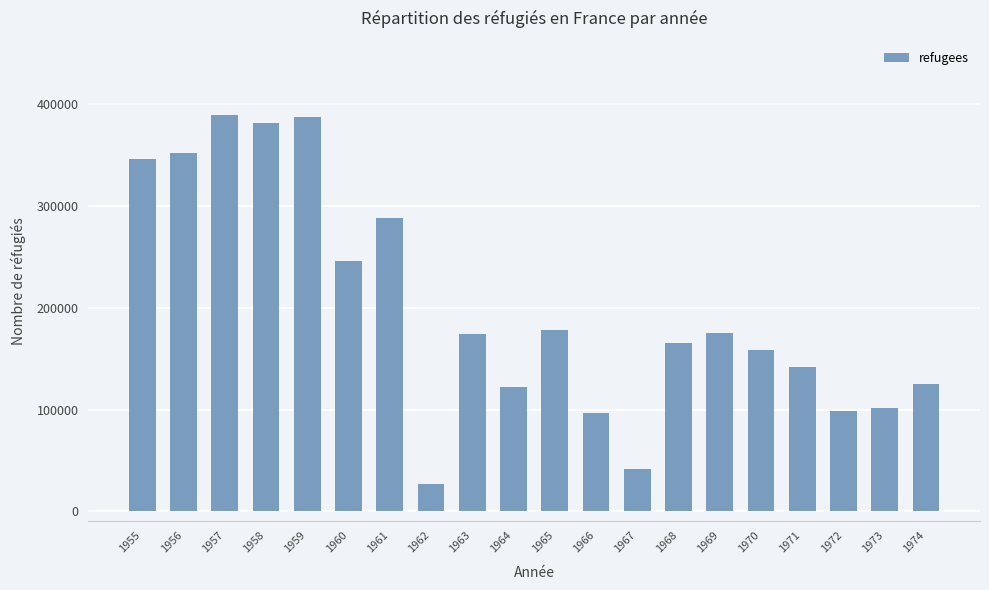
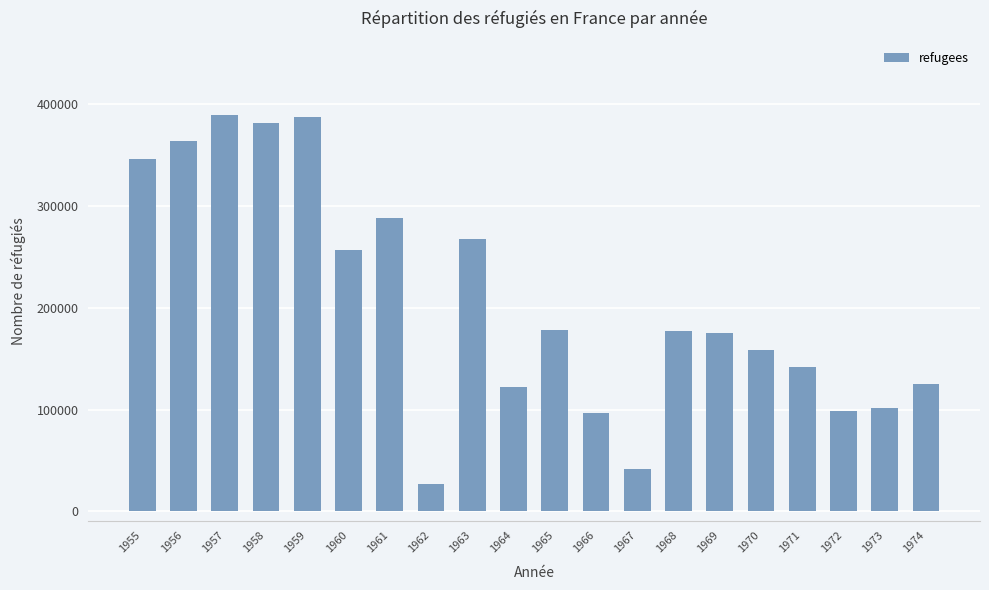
1956: 352000 -> 363000
1960: 246000 -> 257000
1963: 174000 -> 267000
1968: 166000 -> 177000
